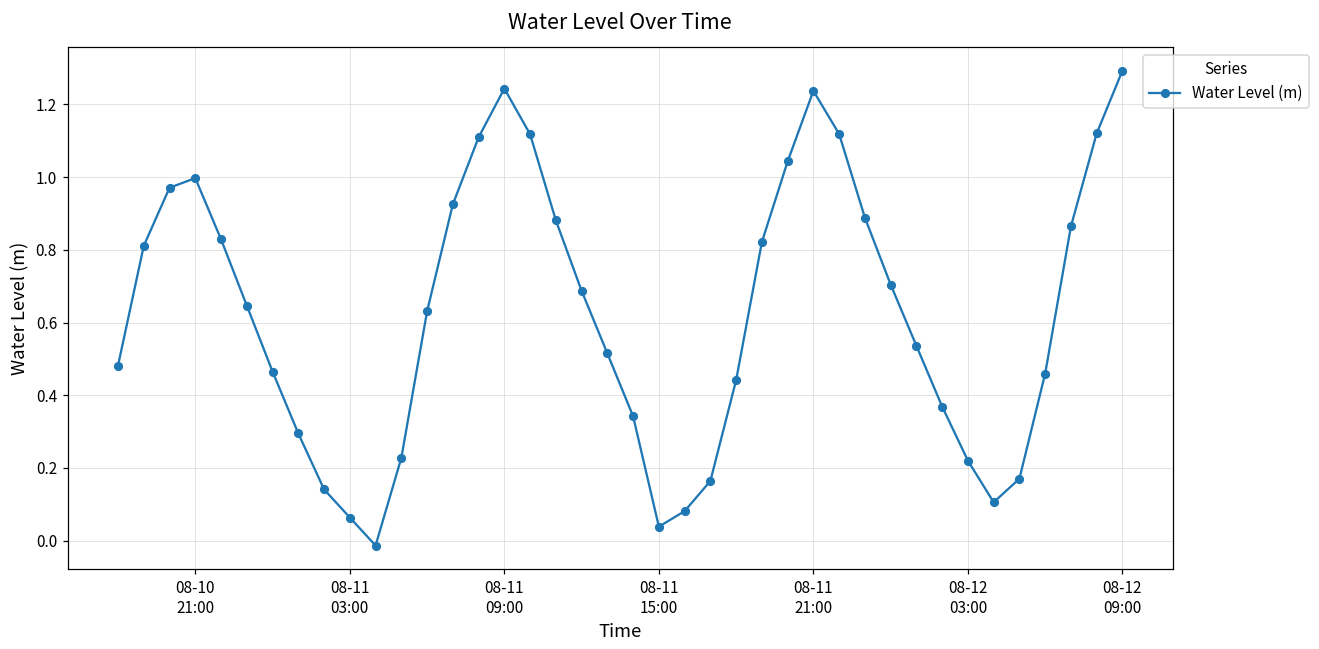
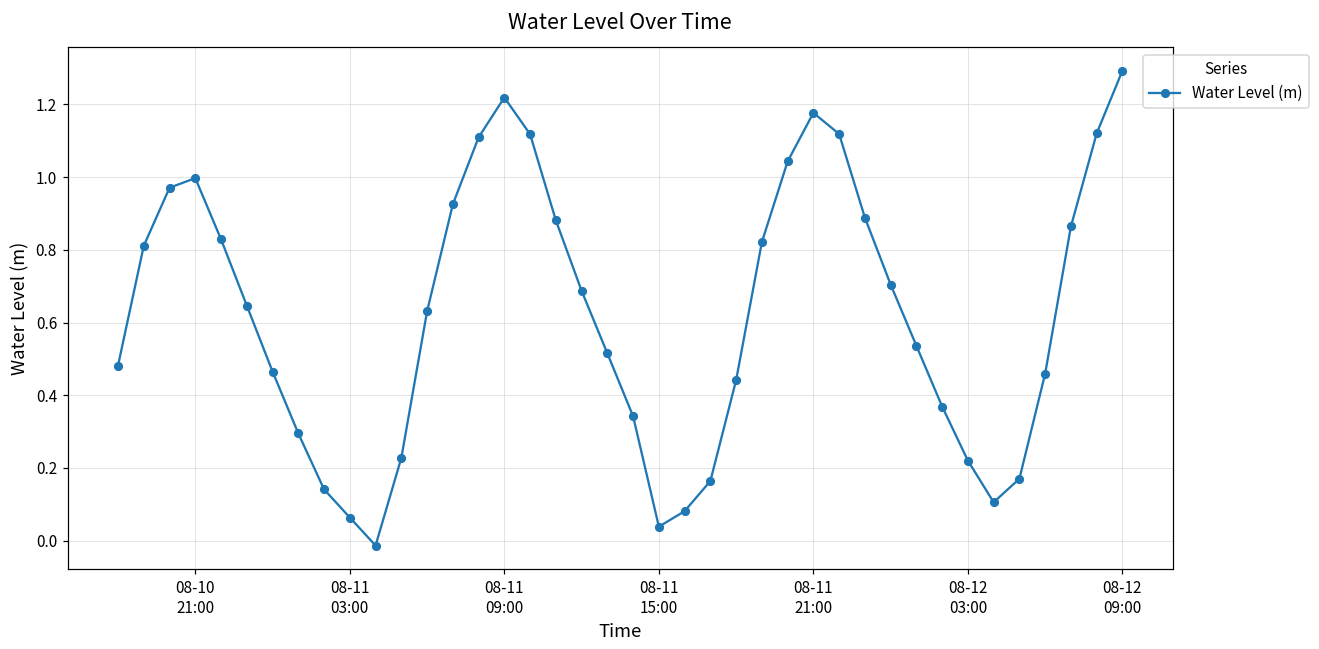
08-11 09:00: 1.24 -> 1.22
08-11 21:00: 1.24 -> 1.18
